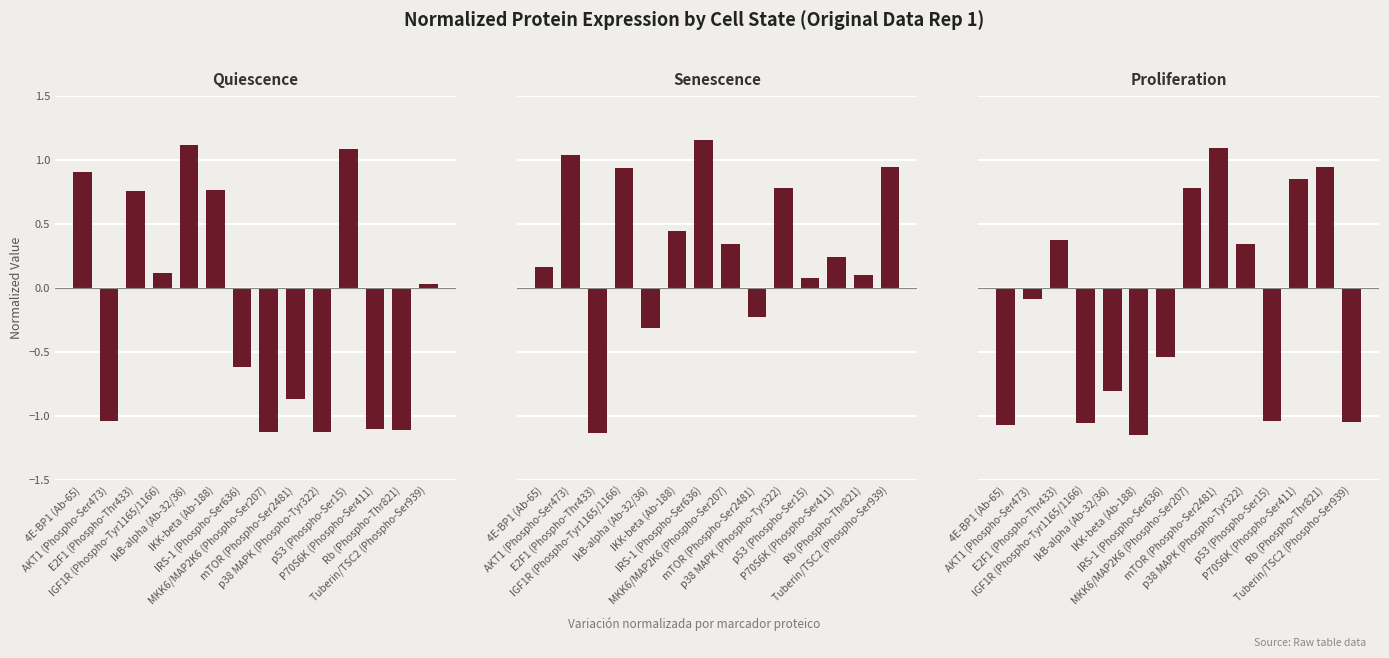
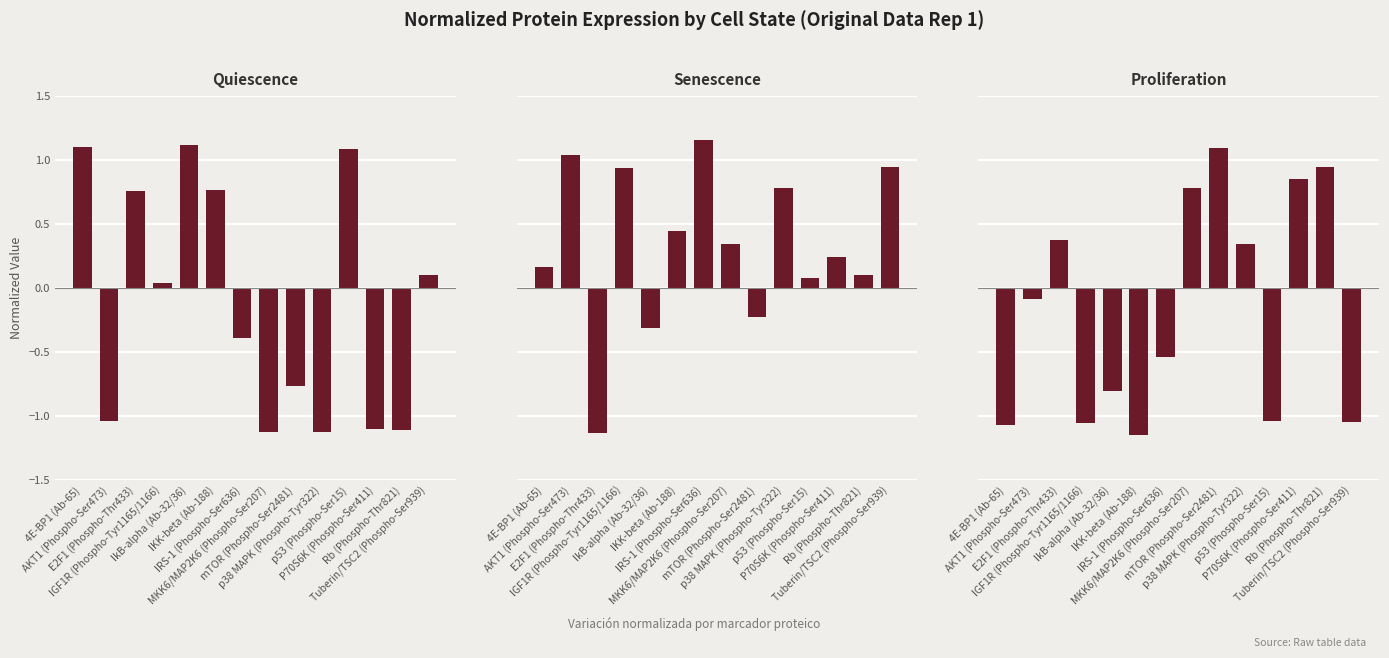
Quiescence, 4E-BP1 (Ab-65): 0.91 -> 1.10
Quiescence, IGF1R (Phospho-Tyr1165/1166): 0.12 -> 0.04
Quiescence, IRS-1 (Phospho-Ser636): -0.61 -> -0.39
Quiescence, mTOR (Phospho-Ser2481): -0.87 -> -0.76
Quiescence, Tuberin/TSC2 (Phospho-Ser939): 0.03 -> 0.10
